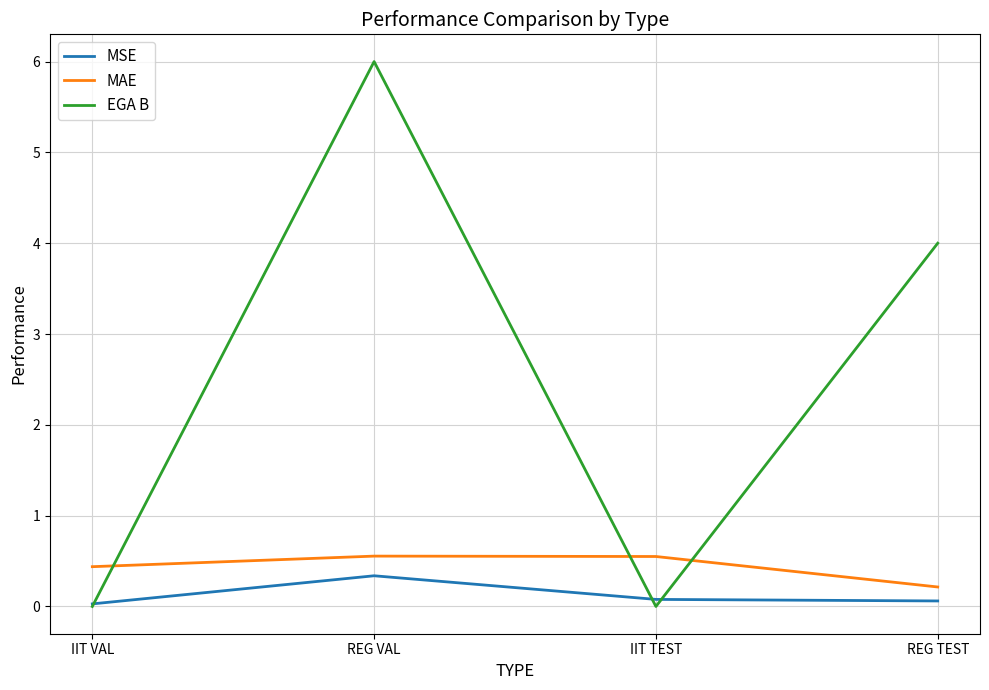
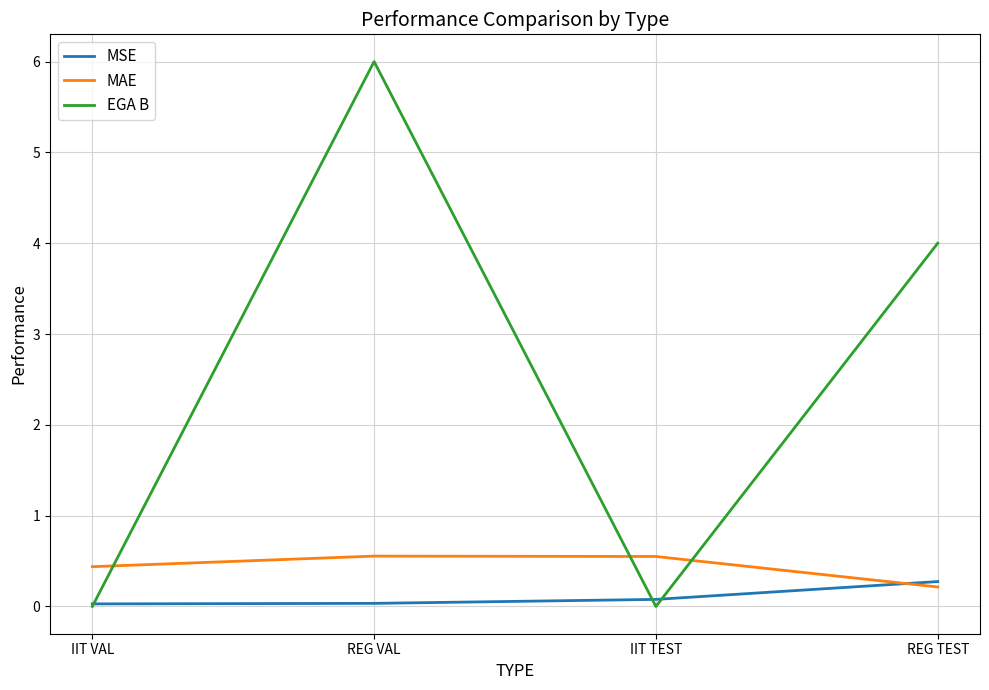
MSE, REG VAL: 0.3 -> 0.0
MSE, REG TEST: 0.1 -> 0.3
